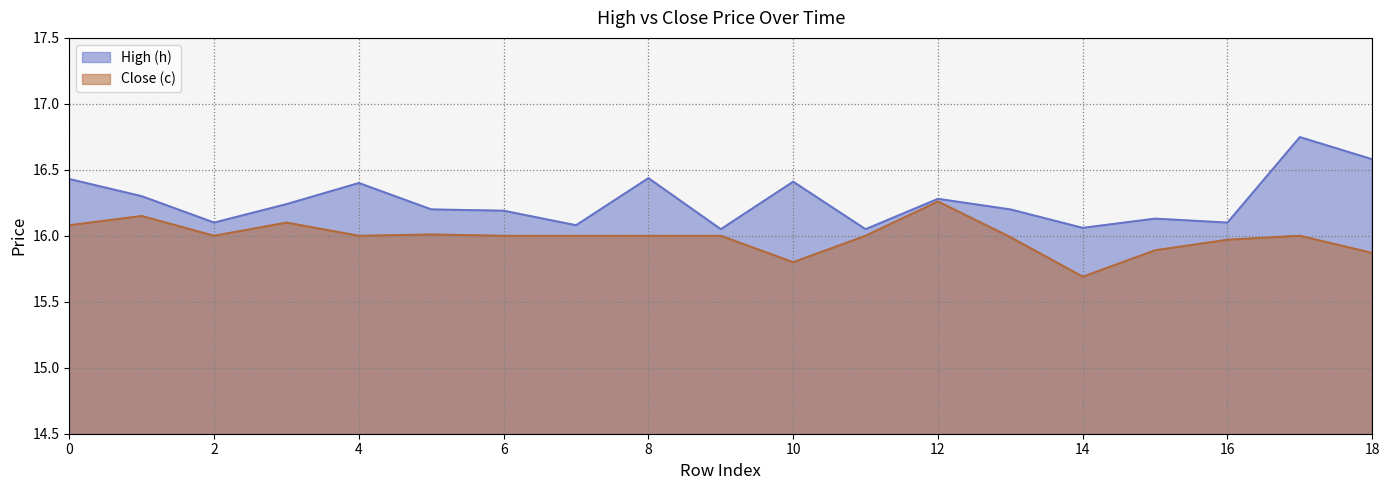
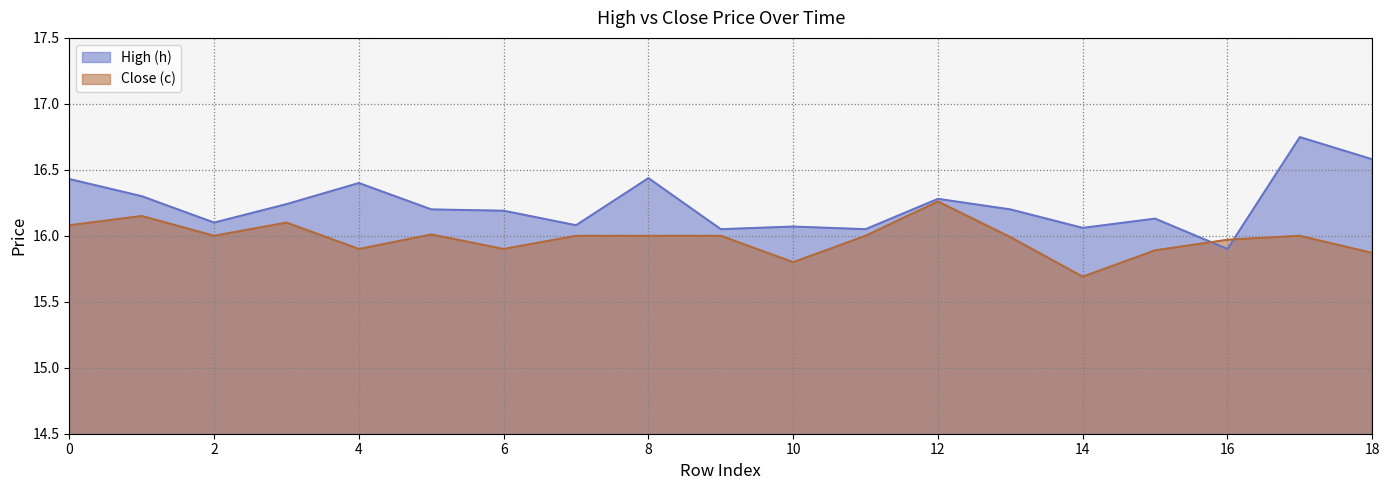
Close (c), 4: 16.0 -> 15.9
Close (c), 6: 16.0 -> 15.9
High (h), 10: 16.41 -> 16.07
High (h), 16: 16.1 -> 15.9
